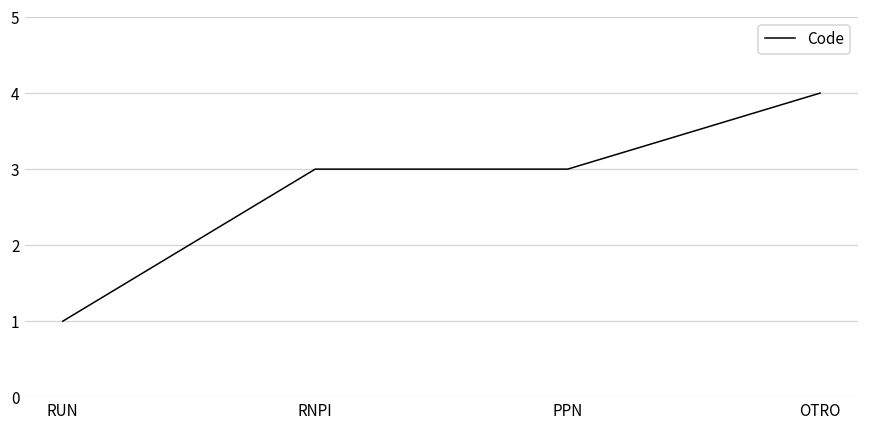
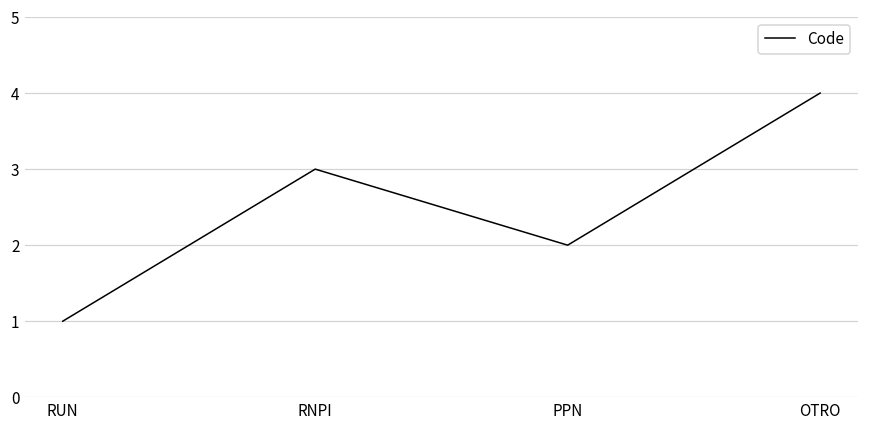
PPN: 3 -> 2
